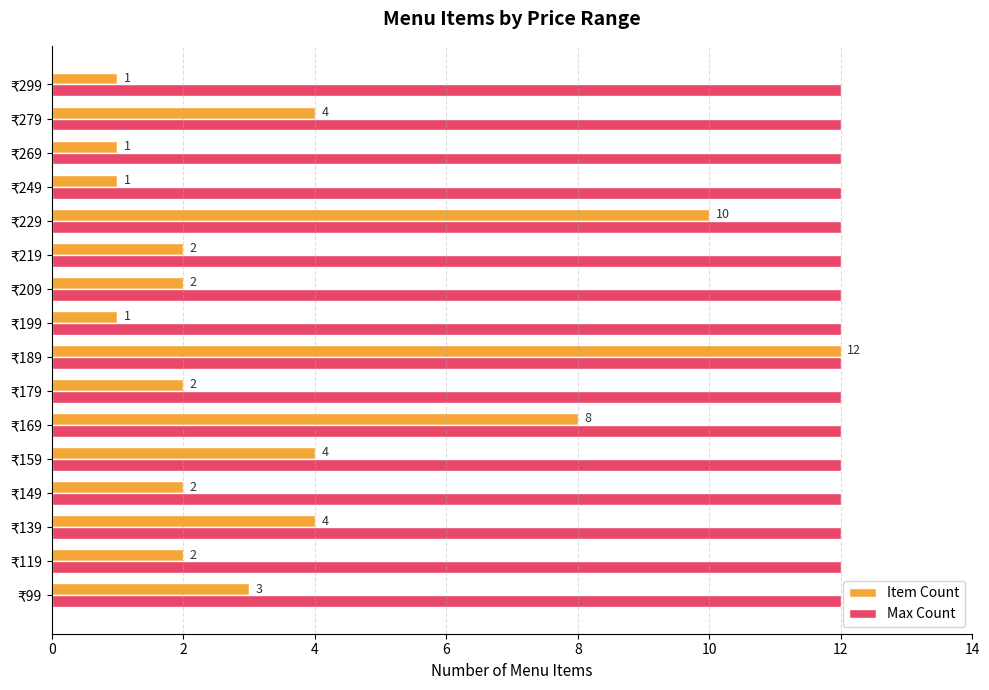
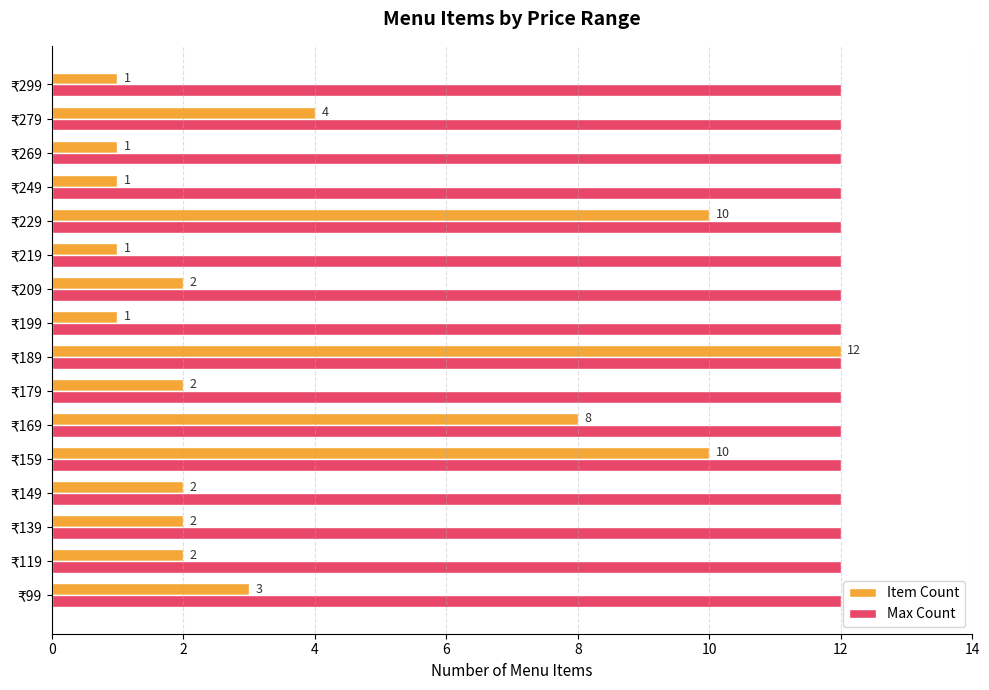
Item Count, ₹219: 2 -> 1
Item Count, ₹159: 4 -> 10
Item Count, ₹139: 4 -> 2
